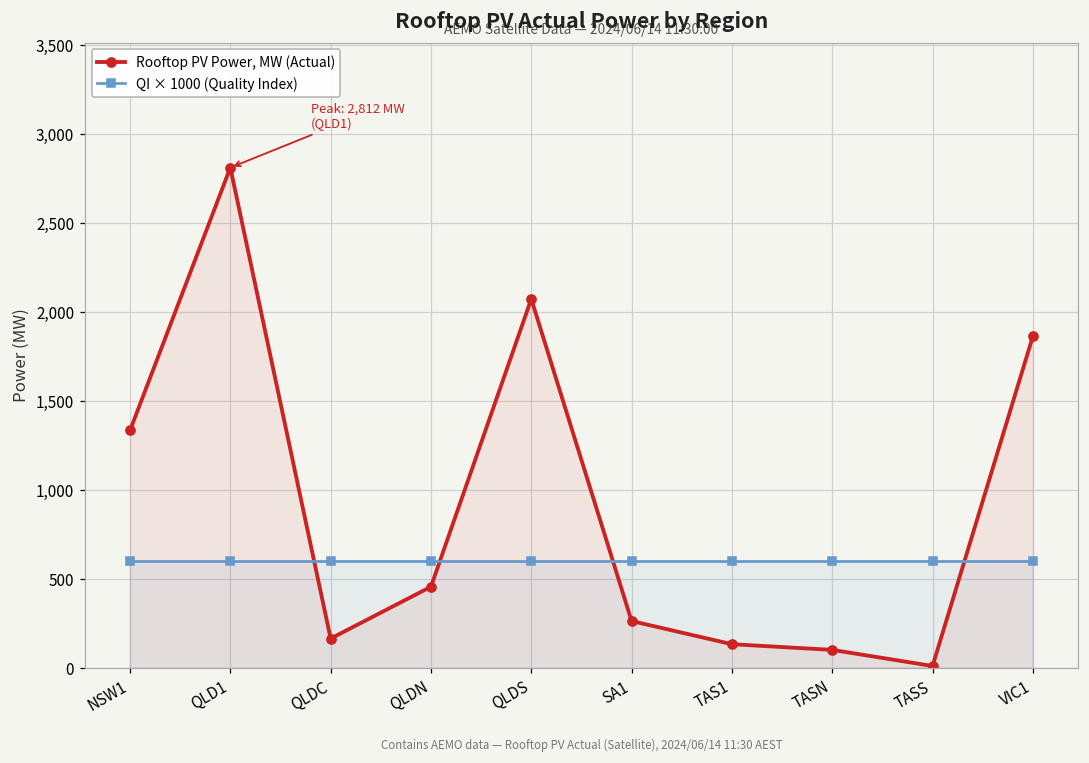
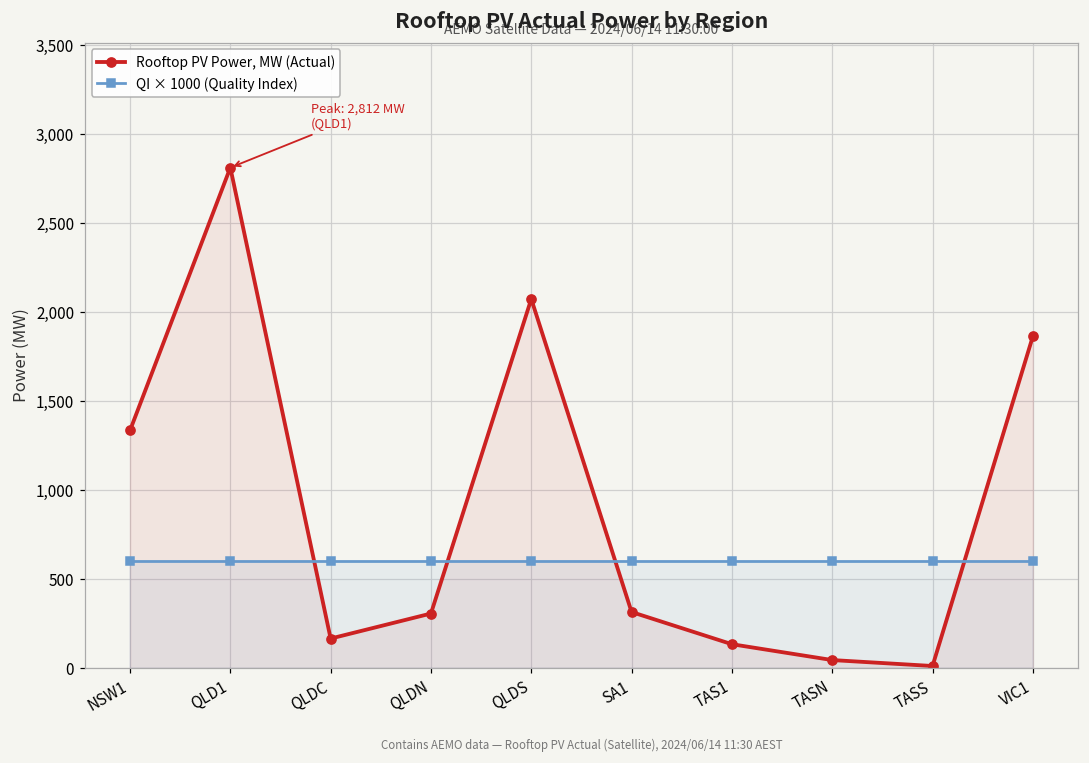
Rooftop PV Power, MW (Actual), QLDN: 460 -> 310
Rooftop PV Power, MW (Actual), SA1: 260 -> 310
Rooftop PV Power, MW (Actual), TASN: 100 -> 40
